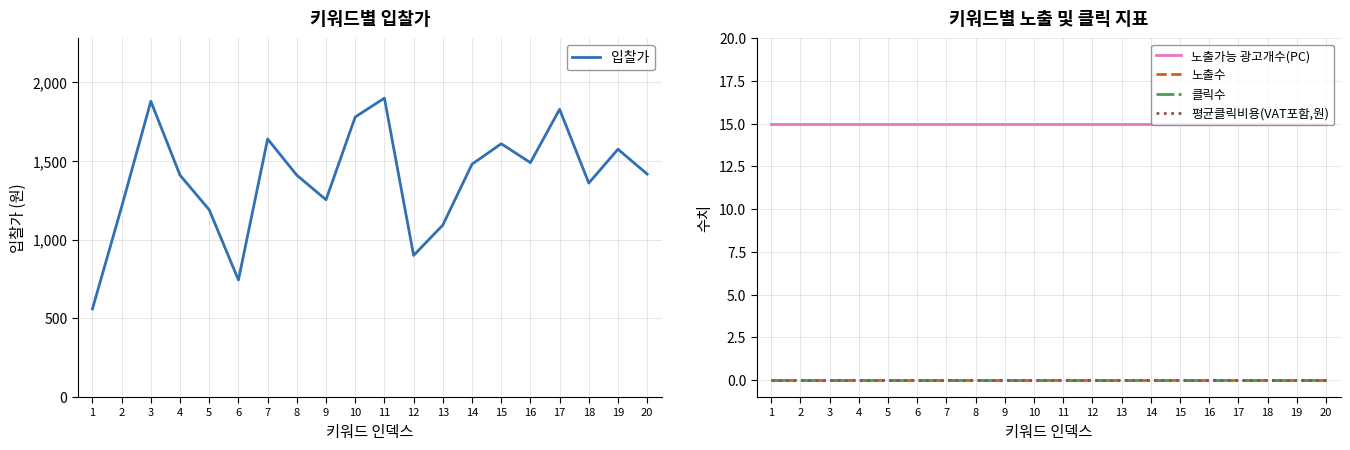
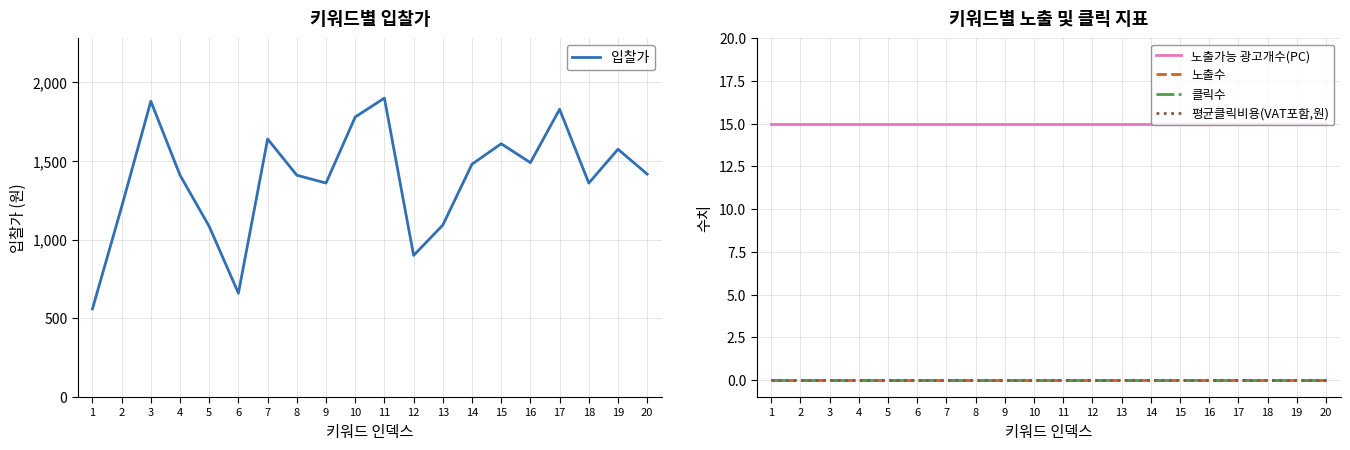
키워드별 입찰가, 5: 1,190 -> 1,080
키워드별 입찰가, 6: 740 -> 660
키워드별 입찰가, 9: 1,250 -> 1,360
